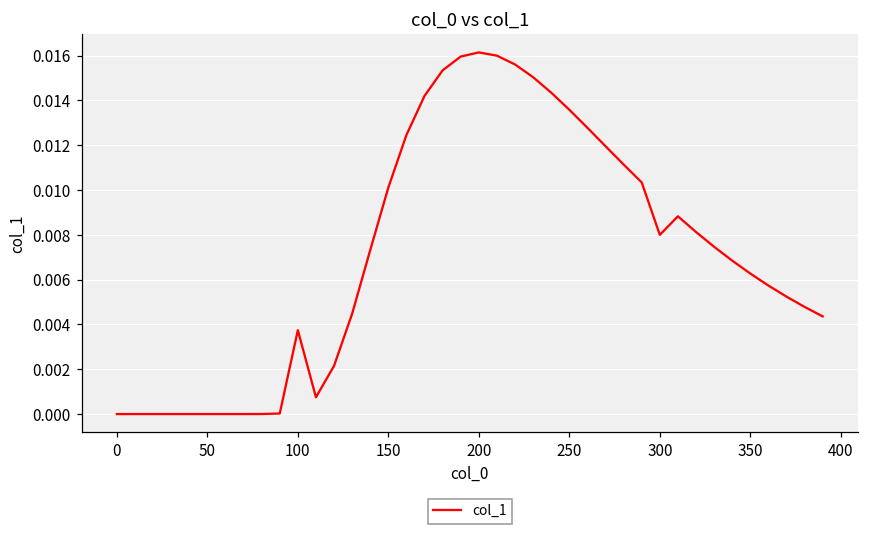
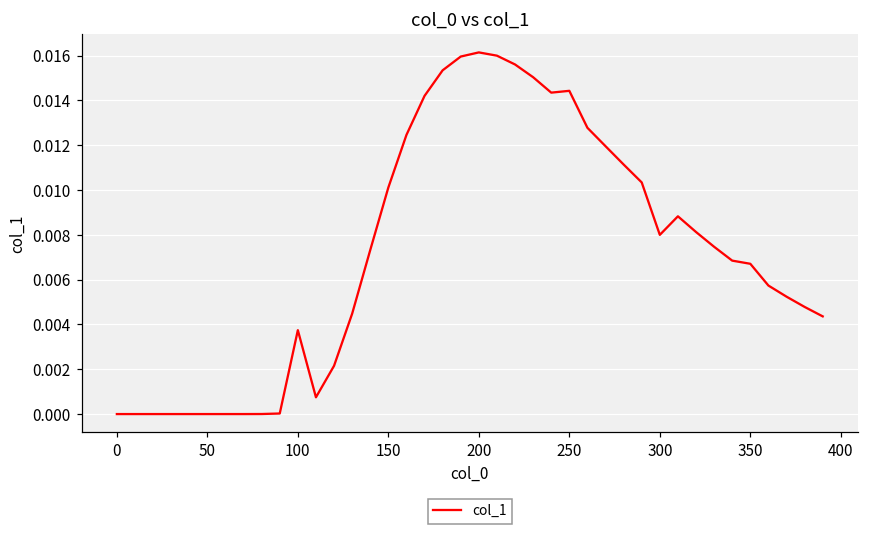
250: 0.0136 -> 0.0144
350: 0.0063 -> 0.0067
